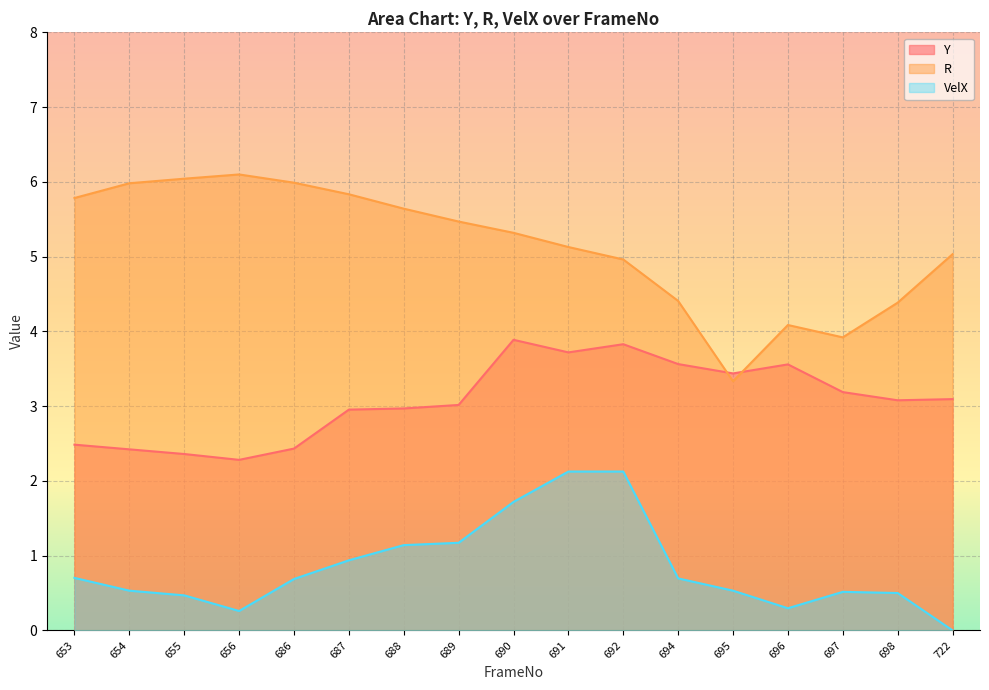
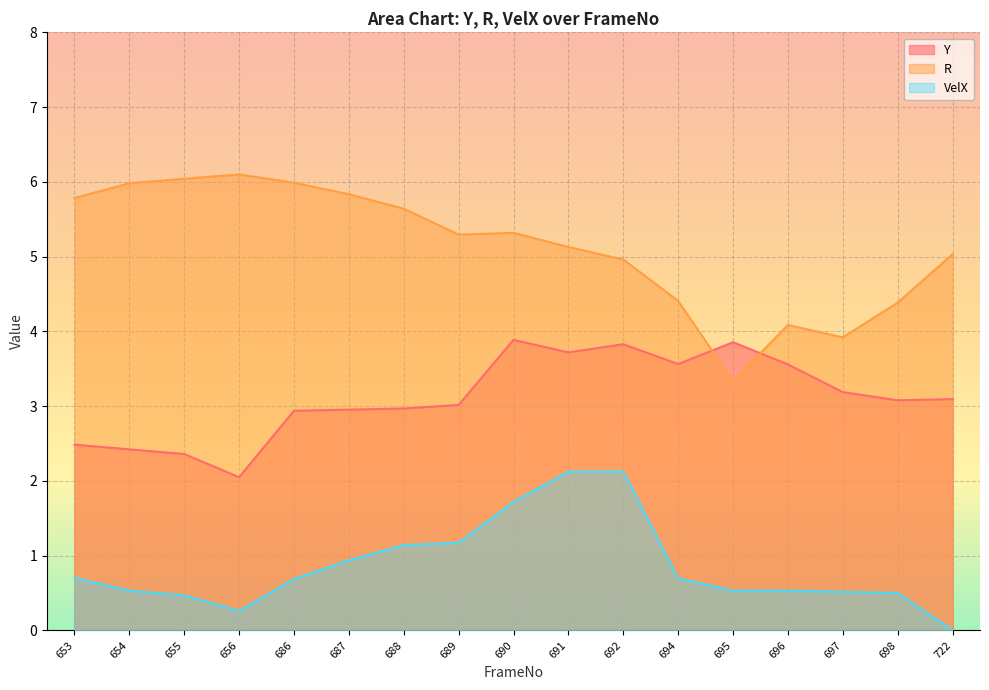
Y, 656: 2.3 -> 2.0
Y, 686: 2.4 -> 2.9
R, 689: 5.5 -> 5.3
Y, 695: 3.4 -> 3.9
VelX, 696: 0.3 -> 0.5
